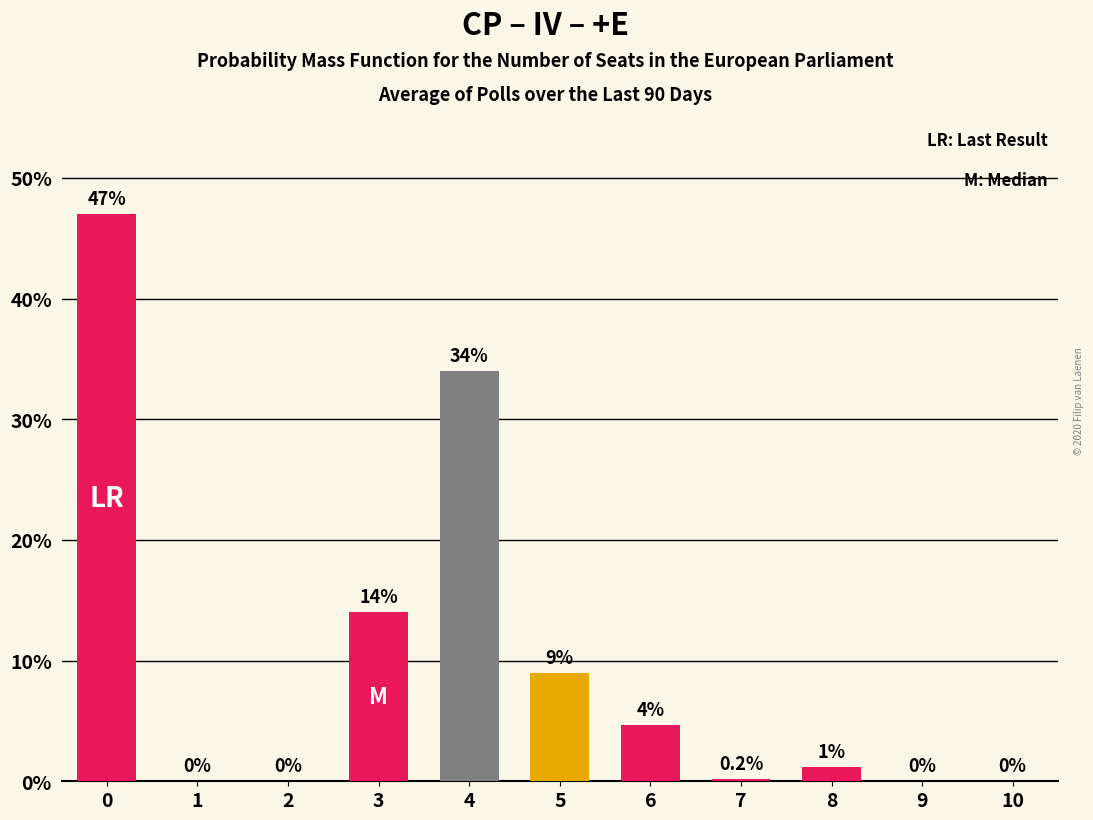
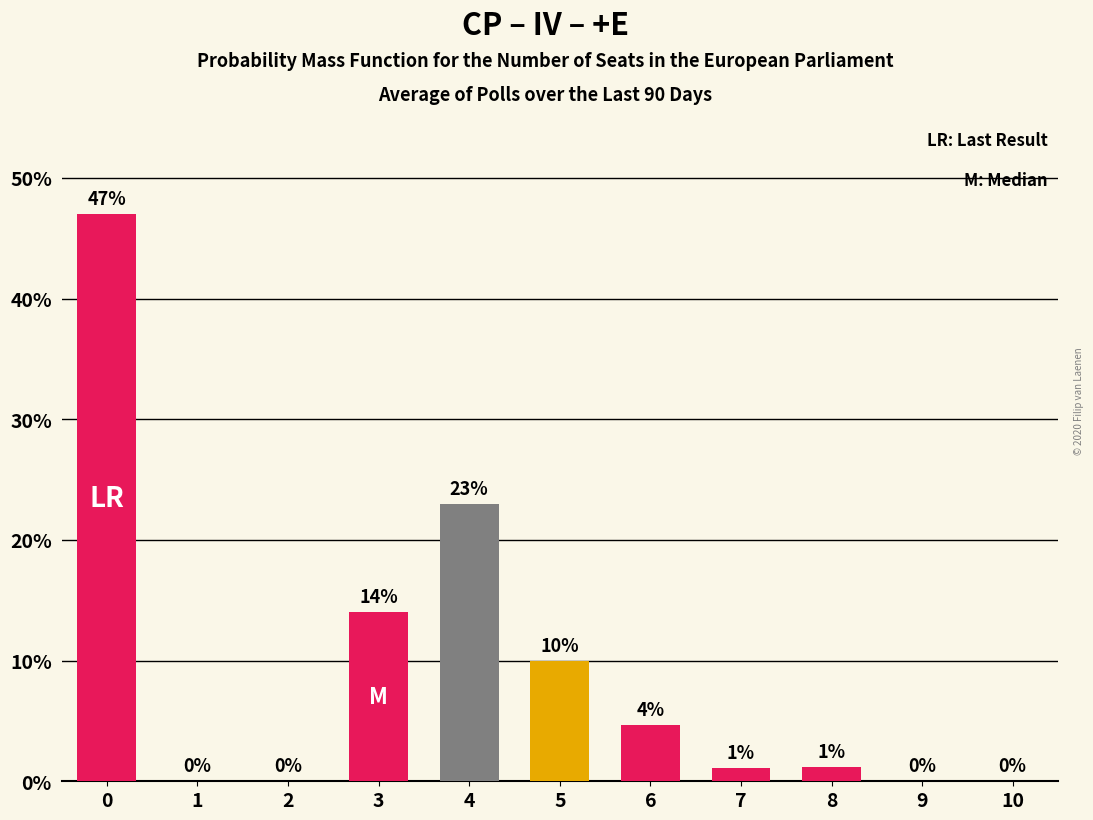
4: 34% -> 23%
5: 9% -> 10%
7: 0.2% -> 1%
